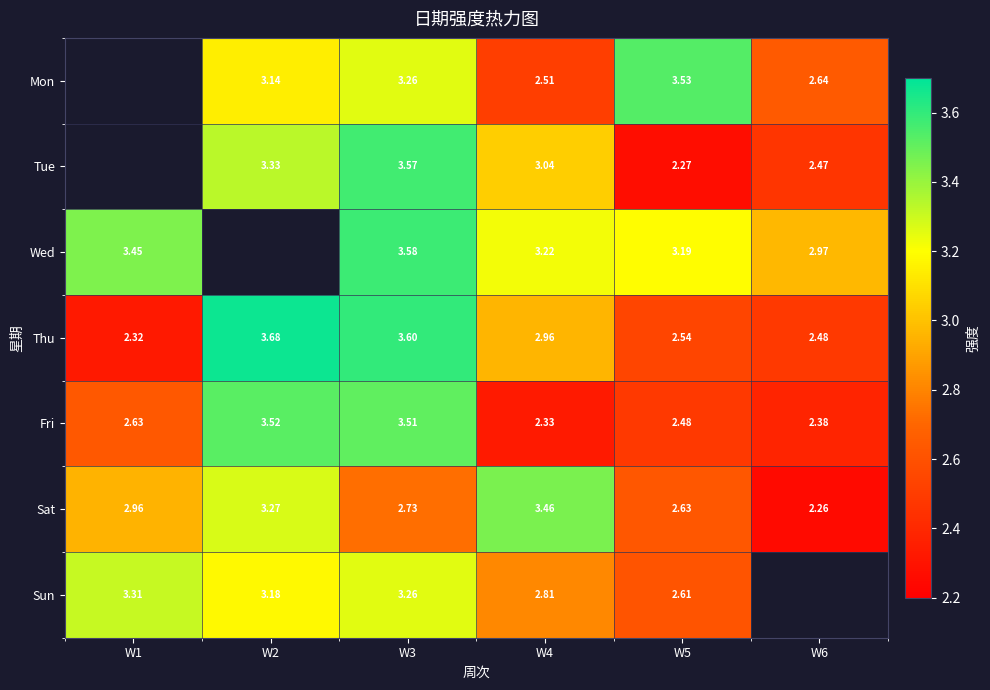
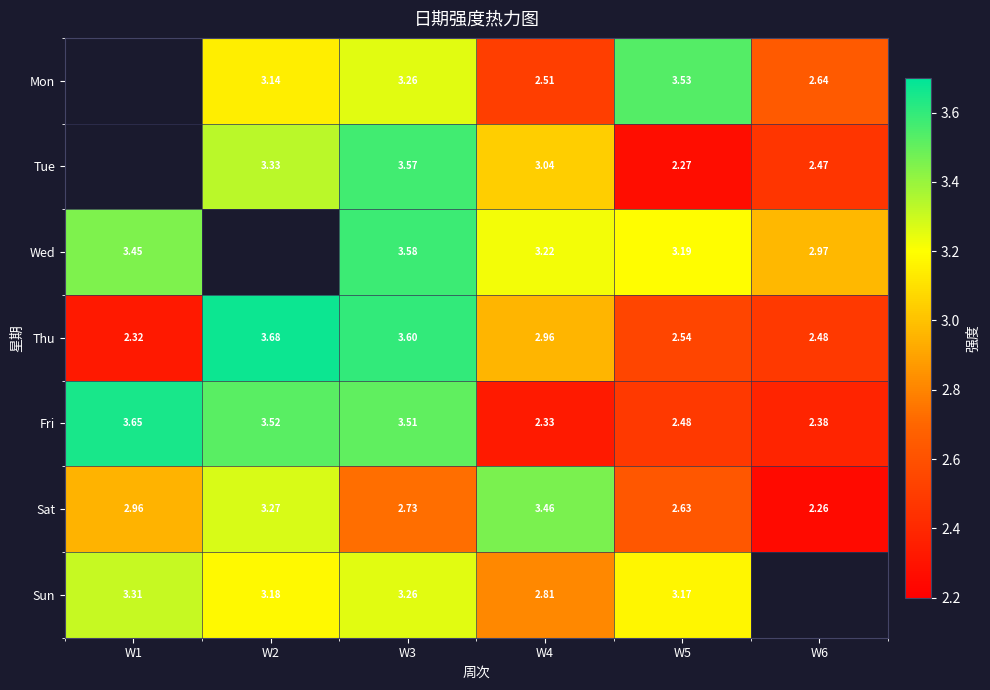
Fri, W1: 2.63 -> 3.65
Sun, W5: 2.61 -> 3.17
